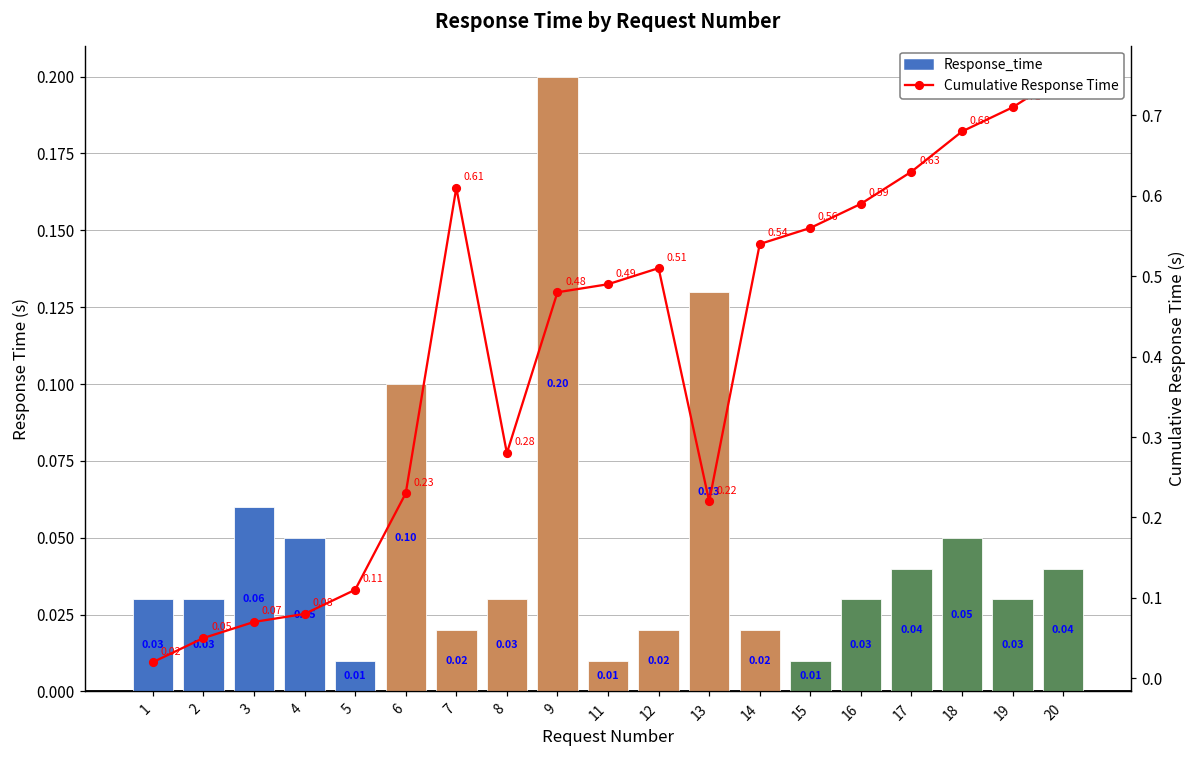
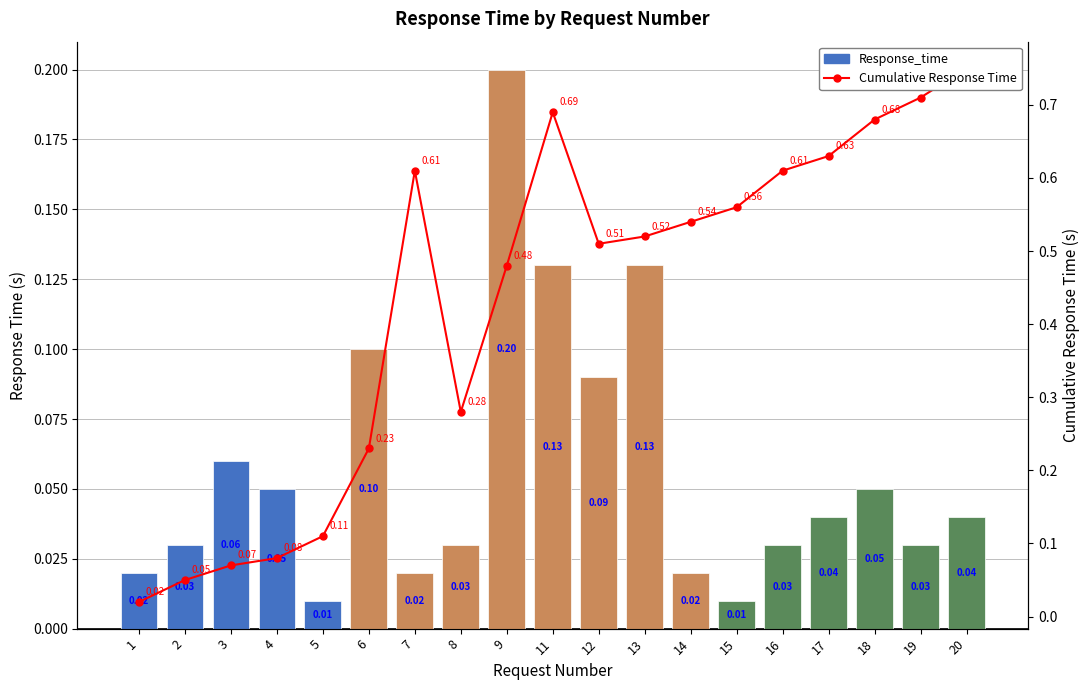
Response_time, 1: 0.03 -> 0.02
Response_time, 11: 0.01 -> 0.13
Response_time, 12: 0.02 -> 0.09
Cumulative Response Time, 11: 0.49 -> 0.69
Cumulative Response Time, 13: 0.22 -> 0.52
Cumulative Response Time, 16: 0.59 -> 0.61
